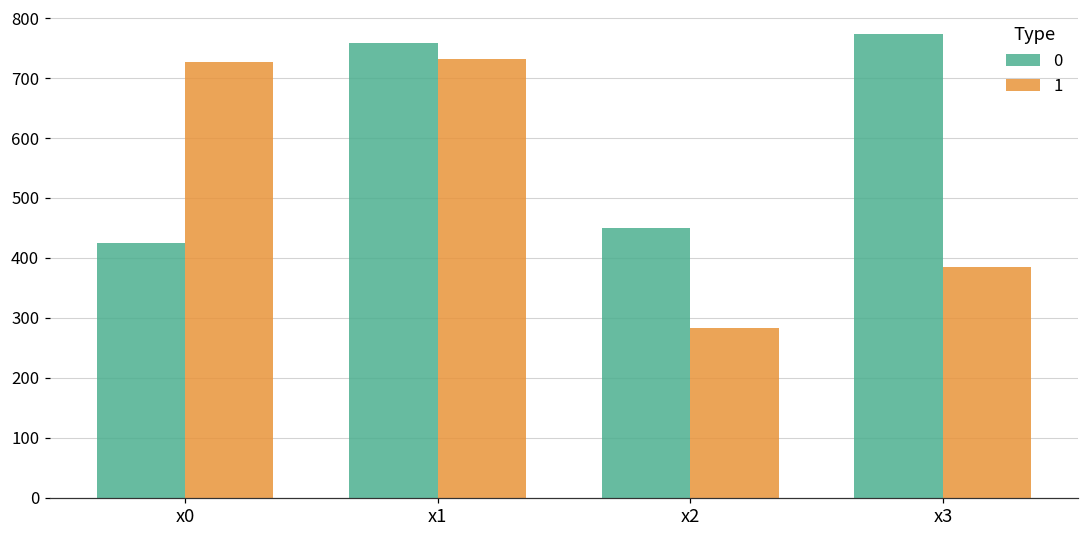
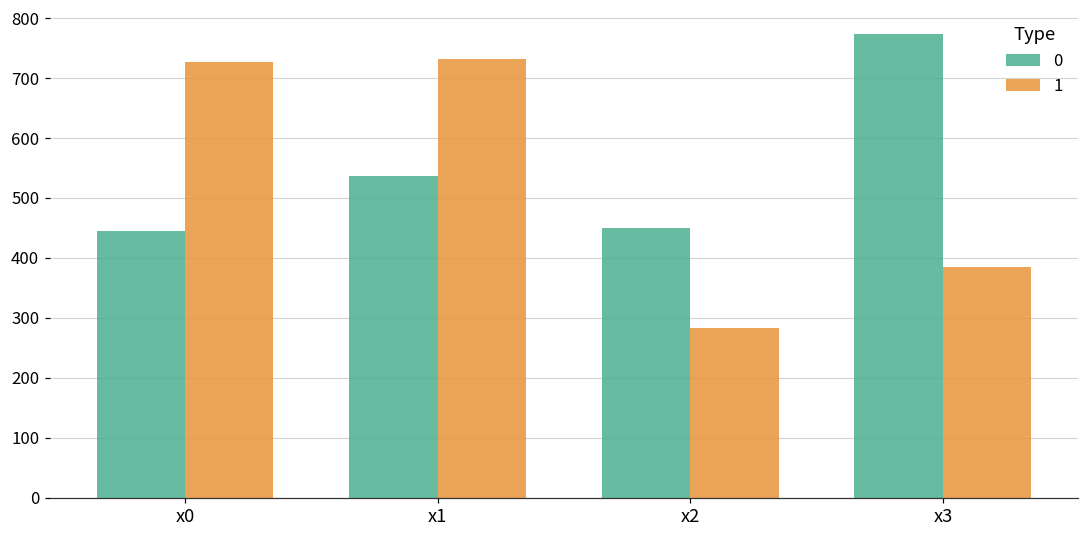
0, x0: 430 -> 440
0, x1: 760 -> 540
